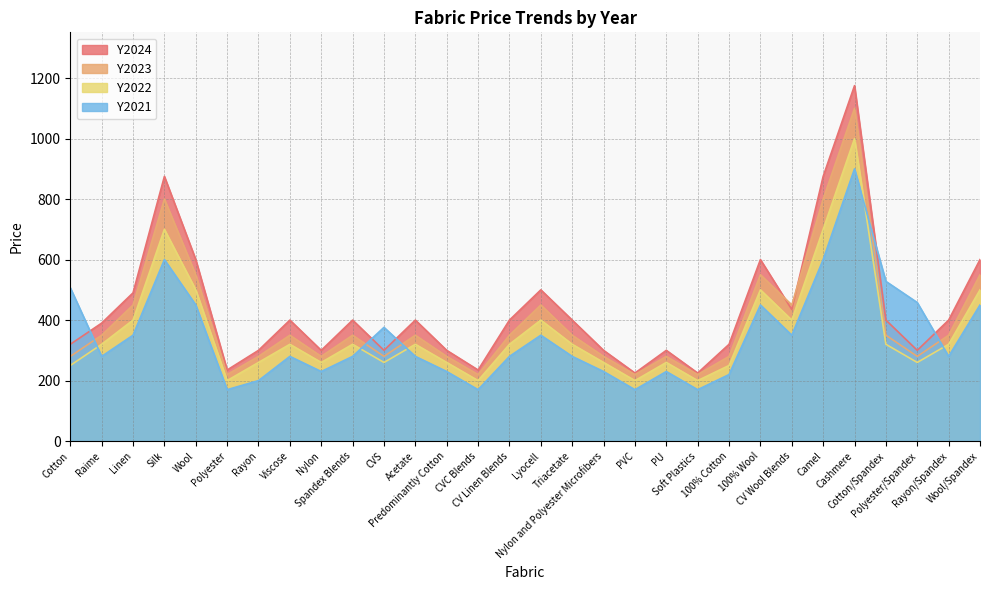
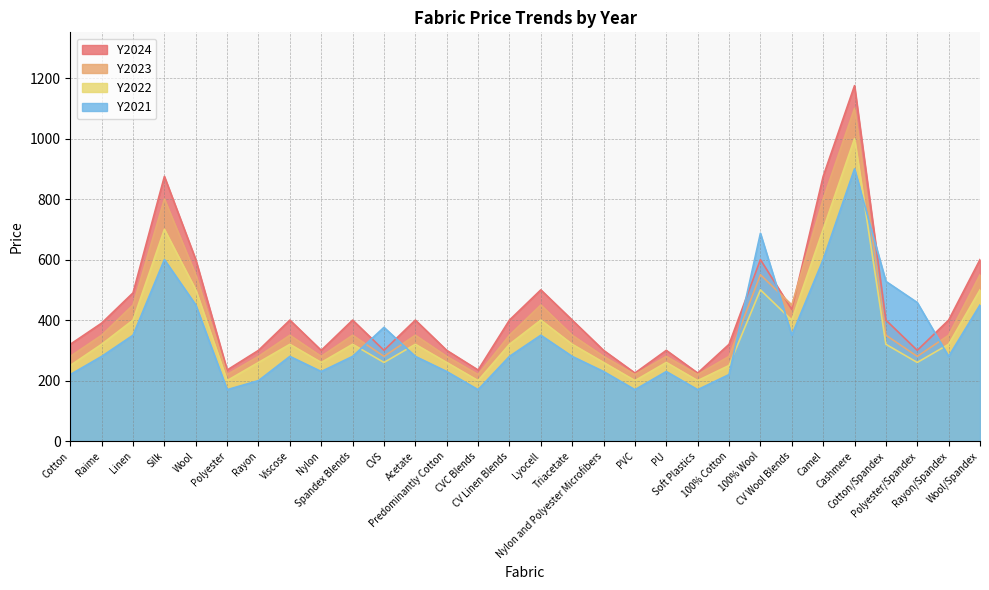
Y2021, Cotton: 510 -> 220
Y2021, 100% Wool: 450 -> 690
